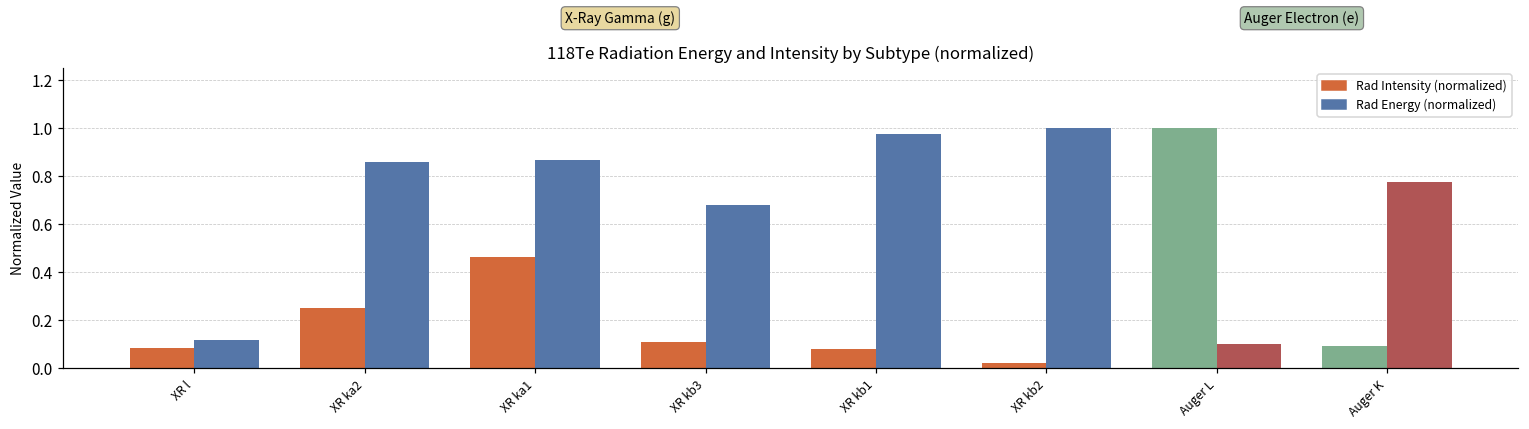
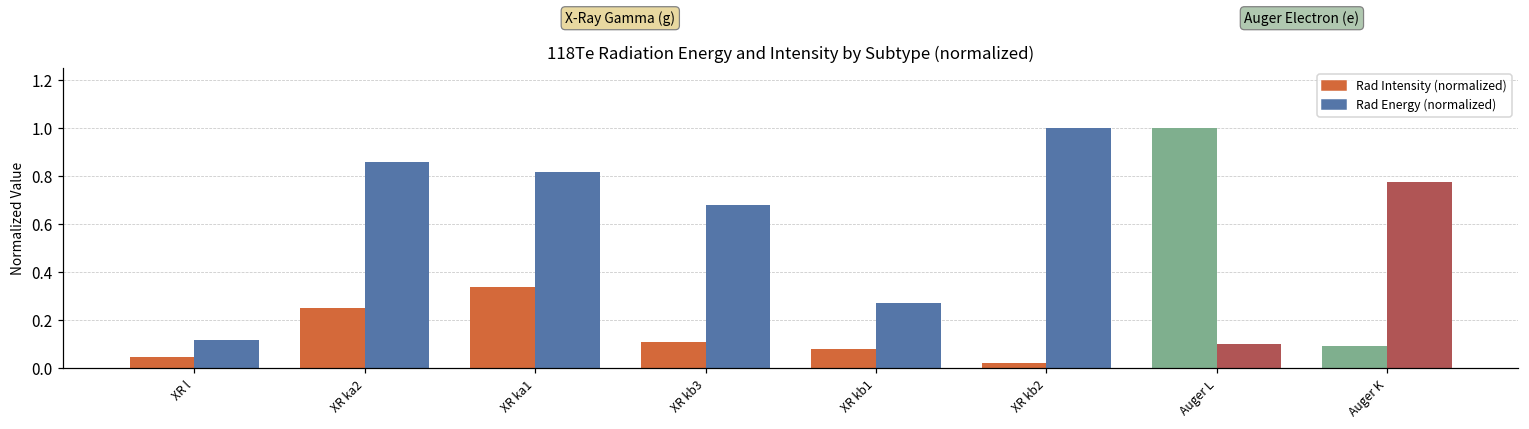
Rad Intensity (normalized), XR l: 0.09 -> 0.05
Rad Intensity (normalized), XR ka1: 0.47 -> 0.34
Rad Energy (normalized), XR ka1: 0.87 -> 0.82
Rad Energy (normalized), XR kb1: 0.98 -> 0.27
